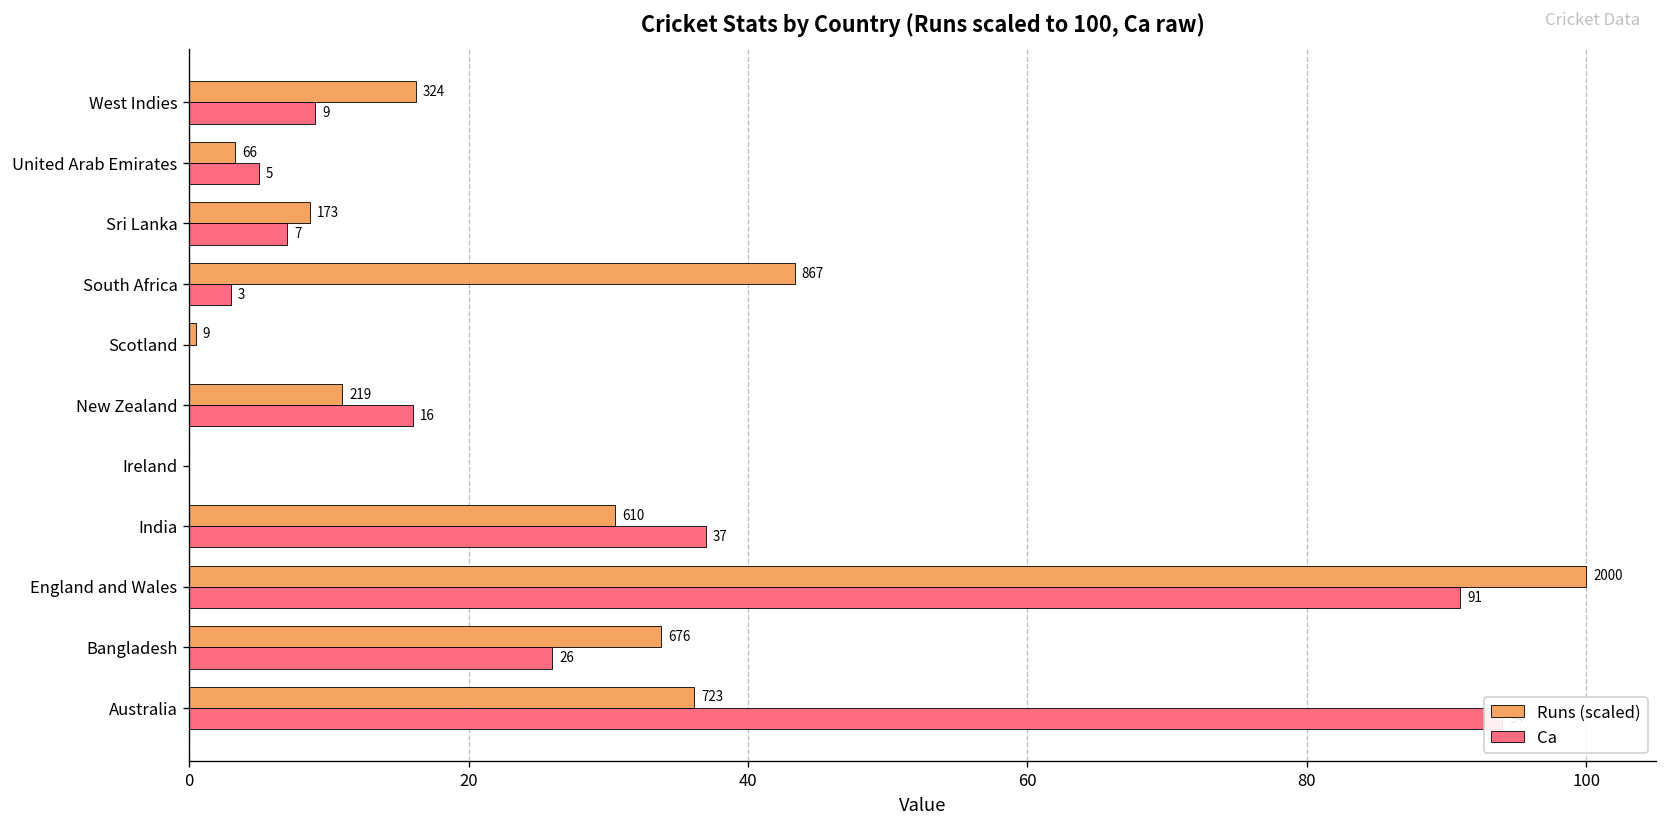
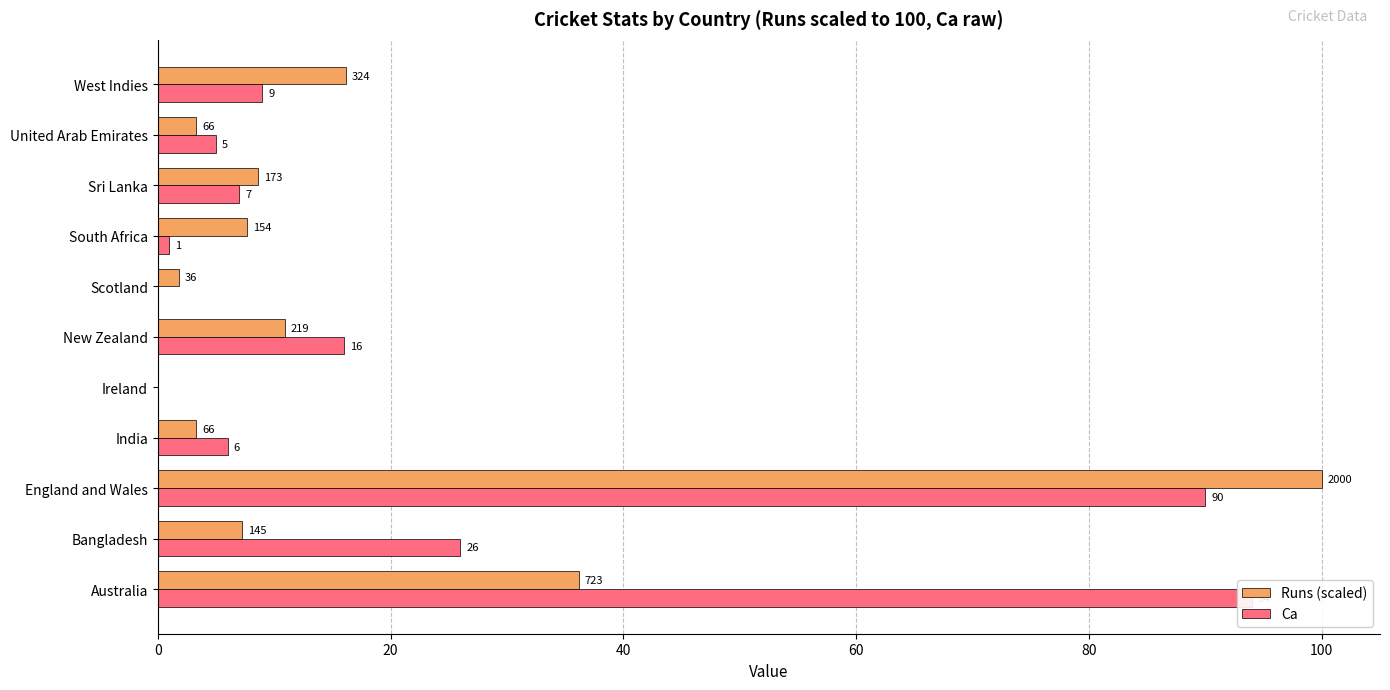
Runs (scaled), South Africa: 867 -> 154
Ca, South Africa: 3 -> 1
Runs (scaled), Scotland: 9 -> 36
Runs (scaled), India: 610 -> 66
Ca, India: 37 -> 6
Ca, England and Wales: 91 -> 90
Runs (scaled), Bangladesh: 676 -> 145
